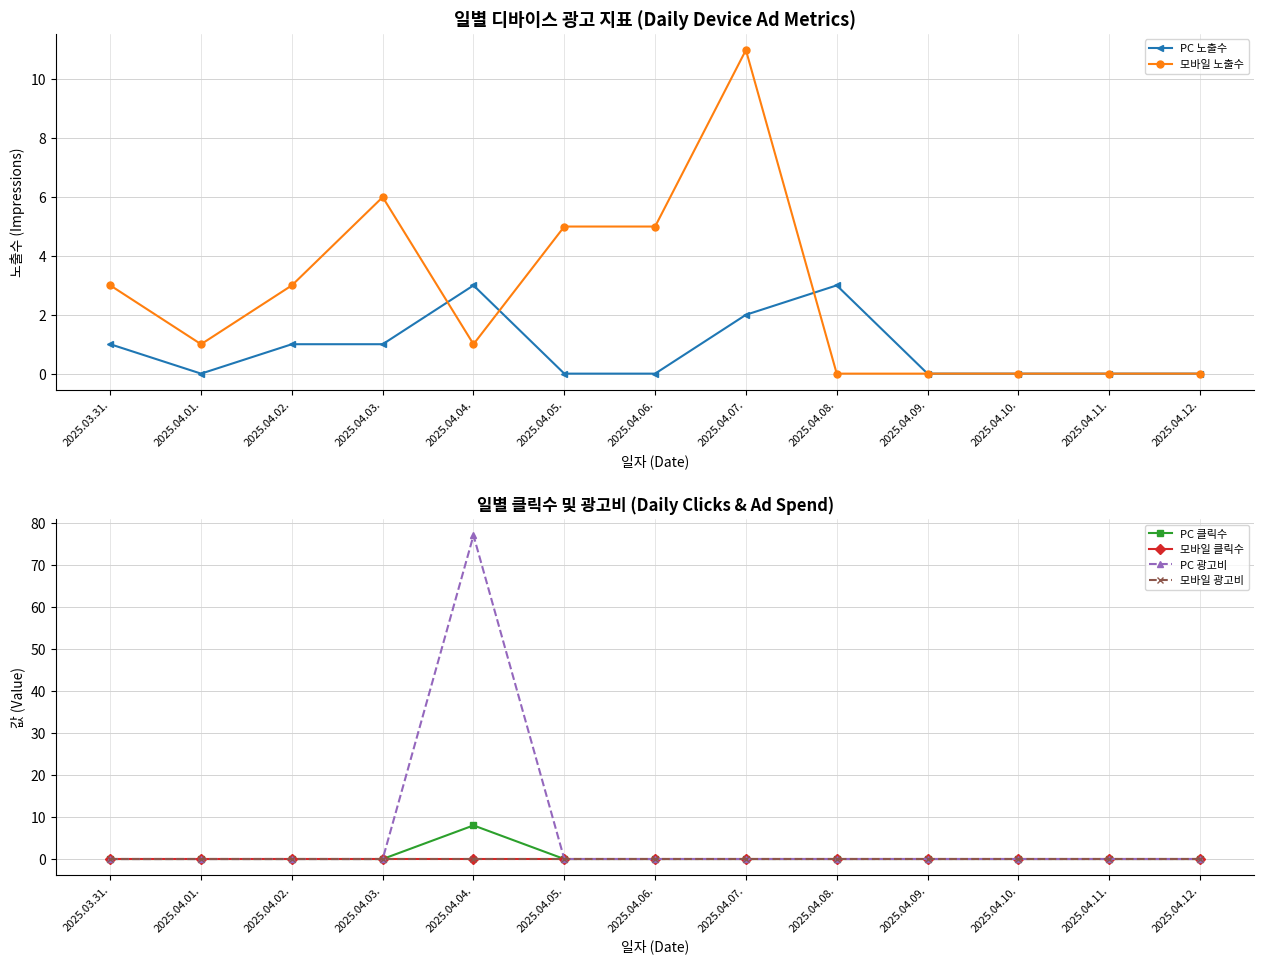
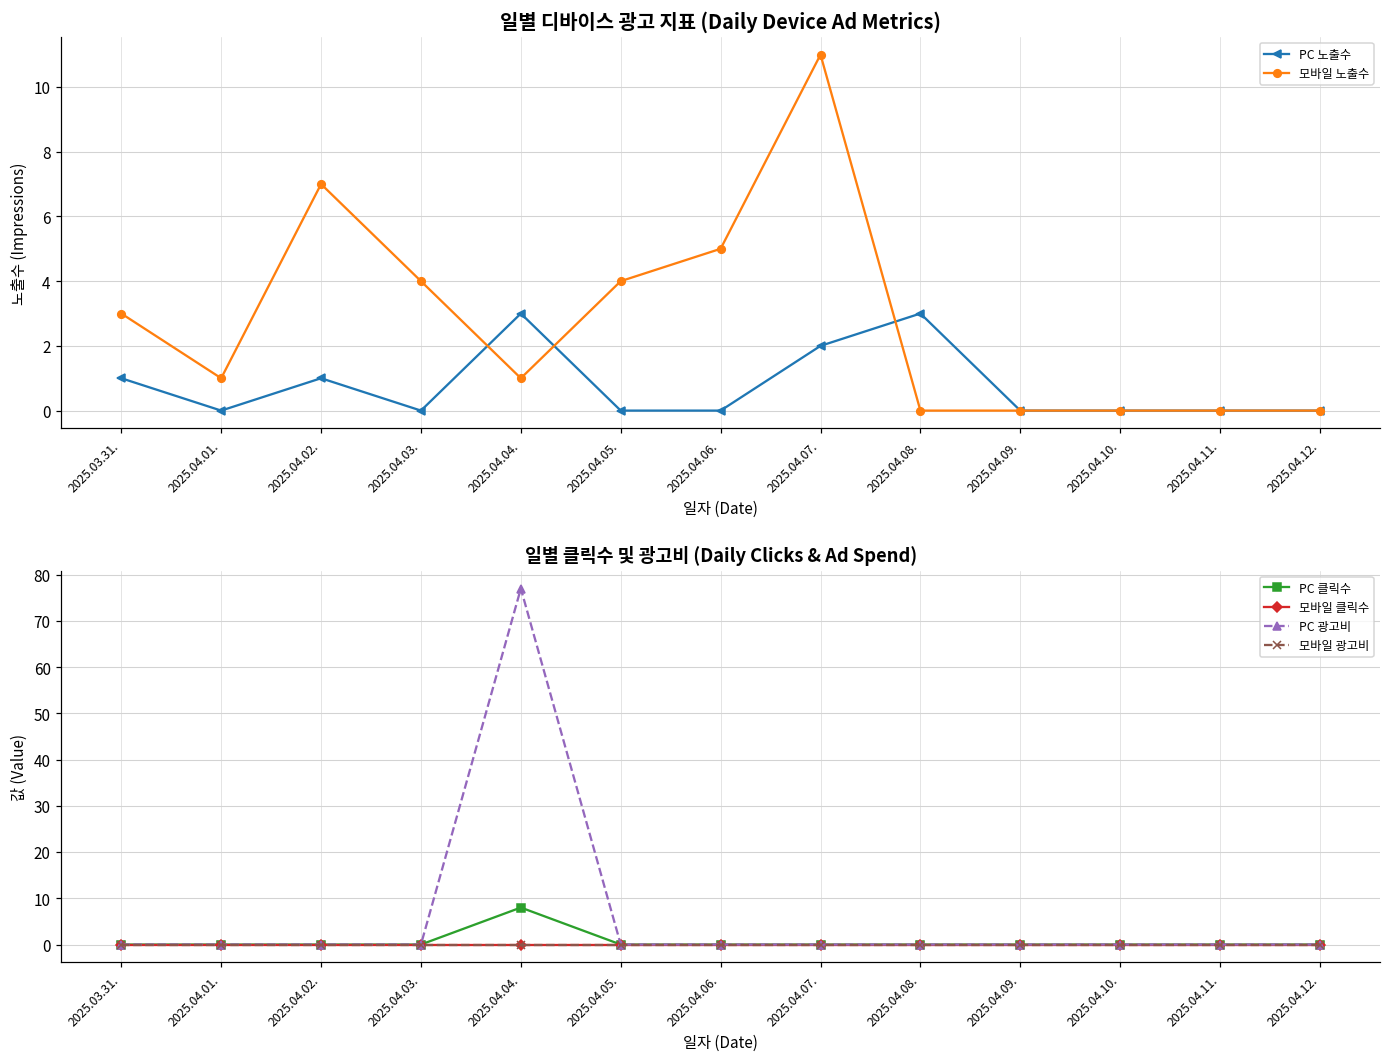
일별 디바이스 광고 지표 (Daily Device Ad Metrics), 모바일 노출수, 2025.04.02.: 3 -> 7
일별 디바이스 광고 지표 (Daily Device Ad Metrics), PC 노출수, 2025.04.03.: 1 -> 0
일별 디바이스 광고 지표 (Daily Device Ad Metrics), 모바일 노출수, 2025.04.03.: 6 -> 4
일별 디바이스 광고 지표 (Daily Device Ad Metrics), 모바일 노출수, 2025.04.05.: 5 -> 4
